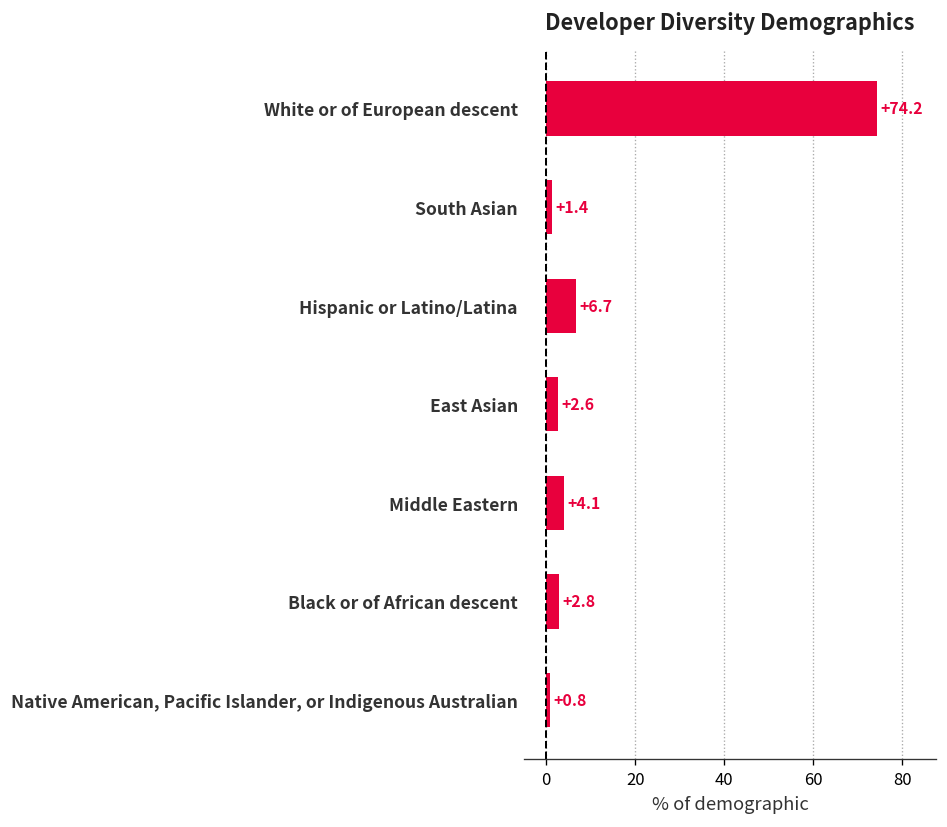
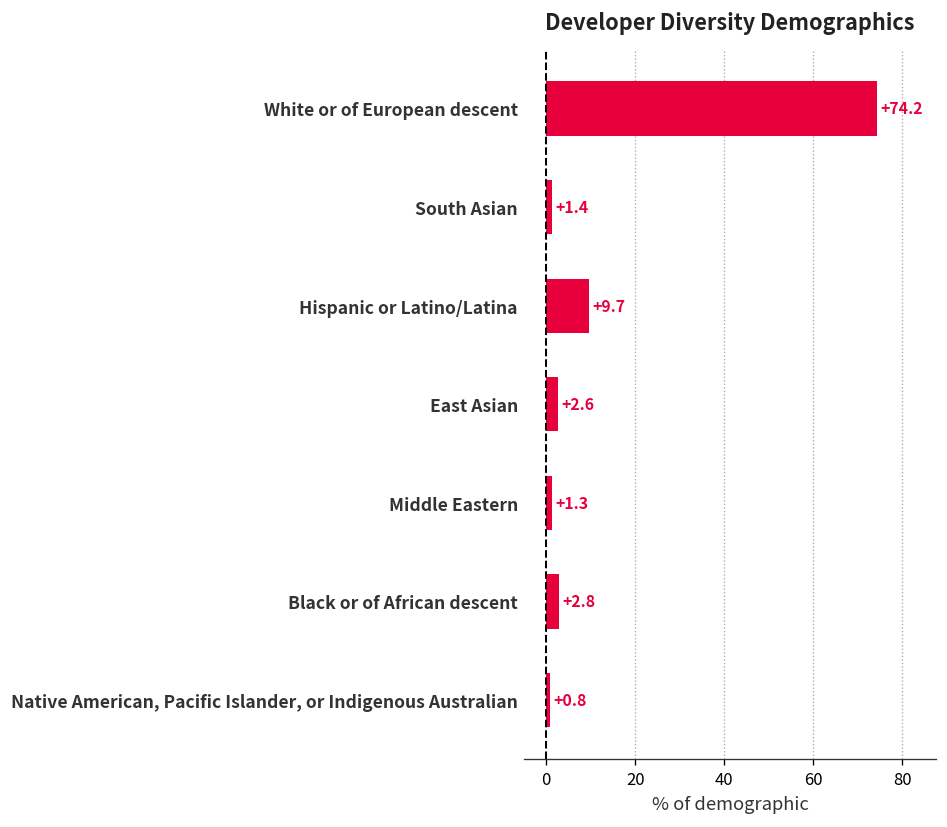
Hispanic or Latino/Latina: +6.7 -> +9.7
Middle Eastern: +4.1 -> +1.3
